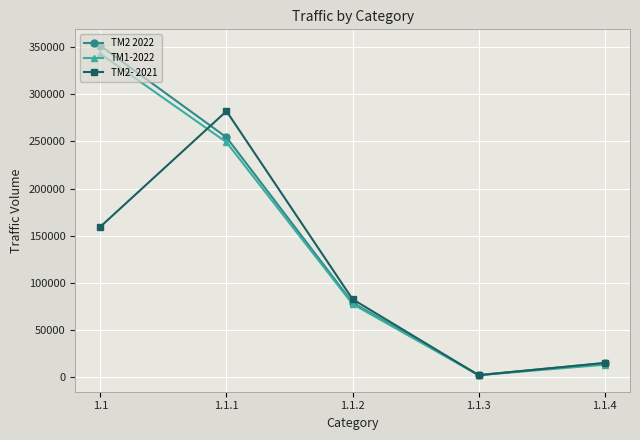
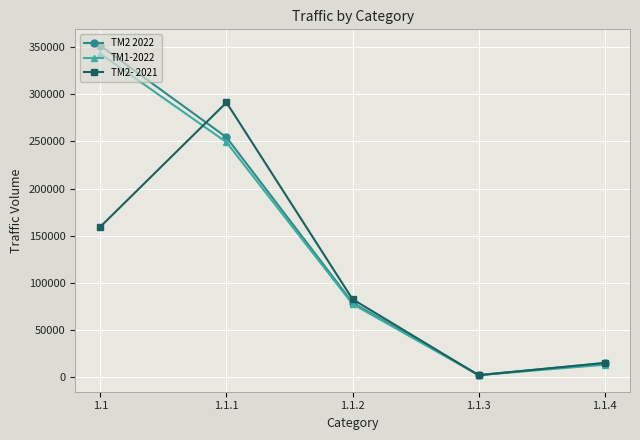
TM2- 2021, 1.1.1: 280000 -> 290000
